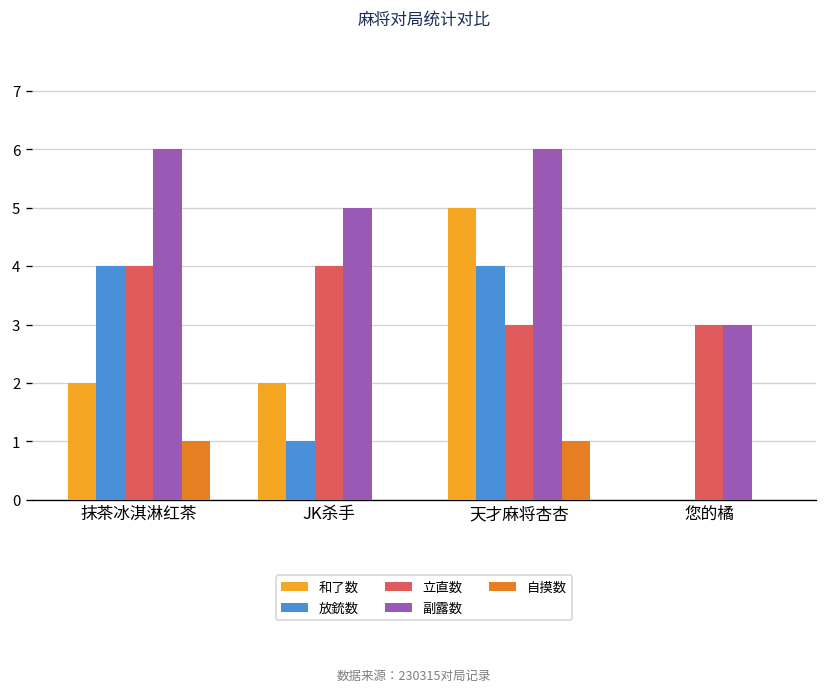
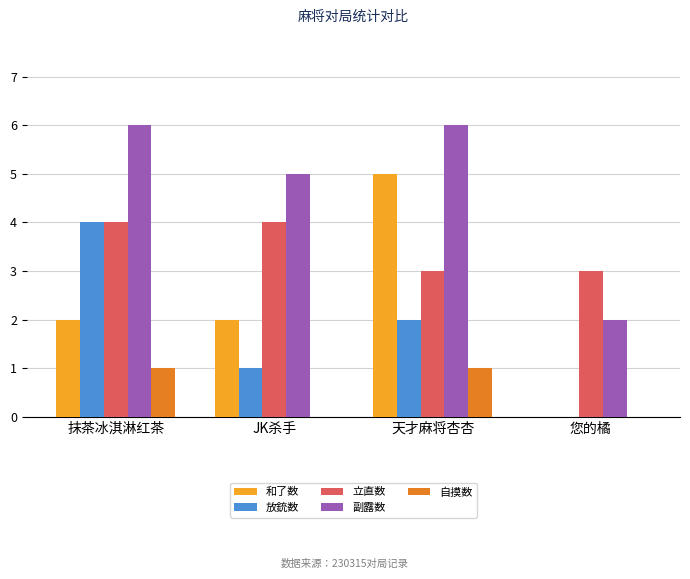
放銃数, 天才麻将杏杏: 4 -> 2
副露数, 您的橘: 3 -> 2
